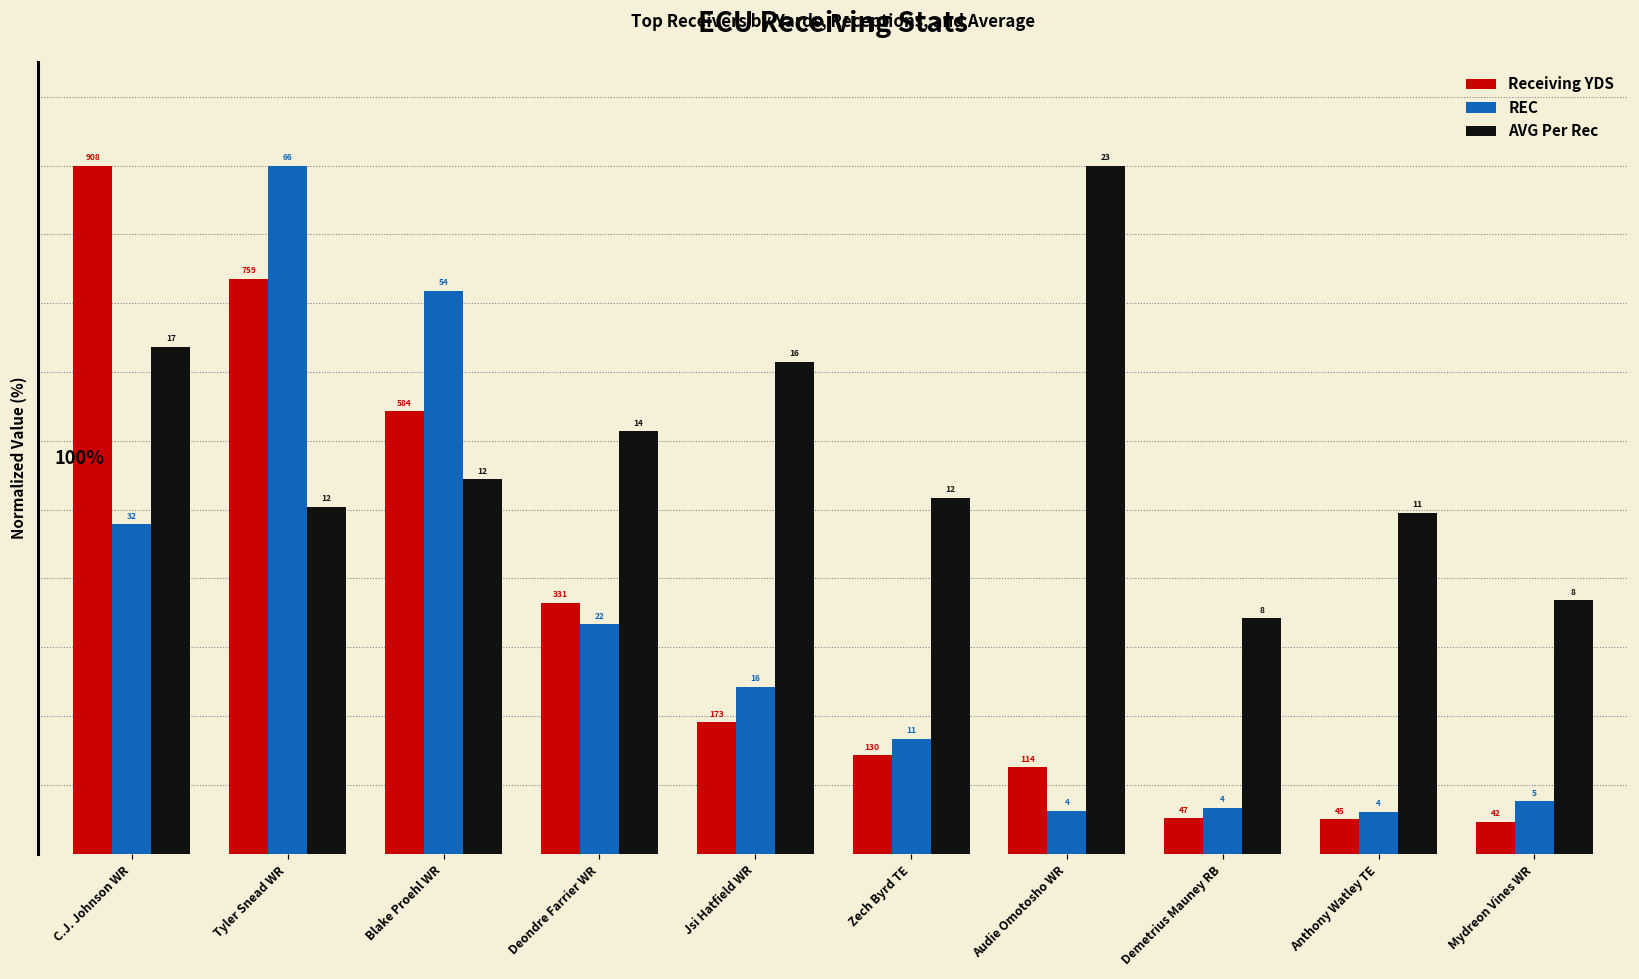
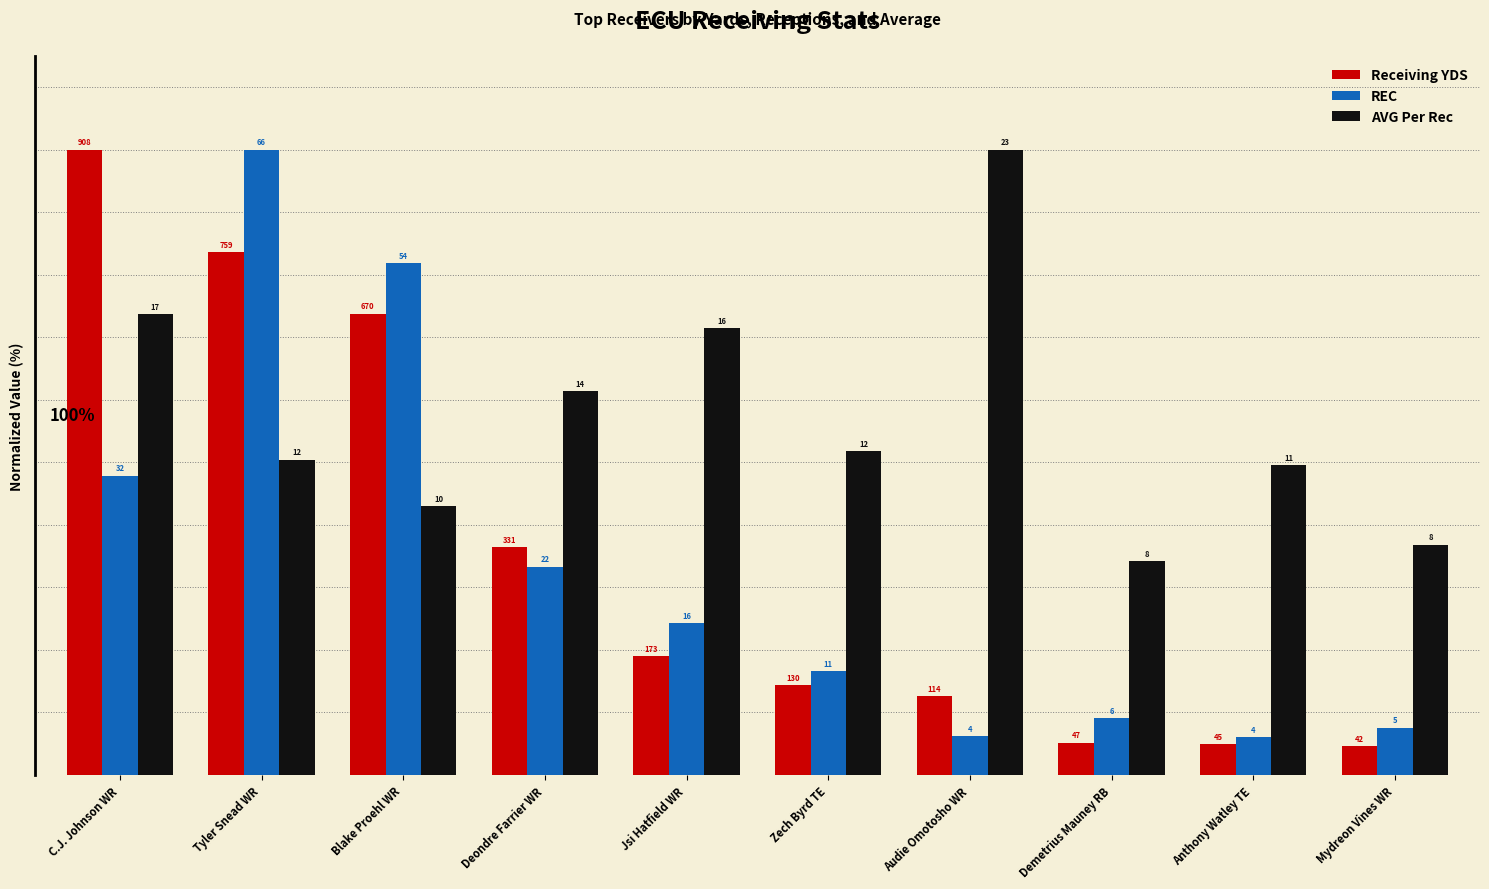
Receiving YDS, Blake Proehl WR: 584 -> 670
AVG Per Rec, Blake Proehl WR: 12 -> 10
REC, Demetrius Mauney RB: 4 -> 6
